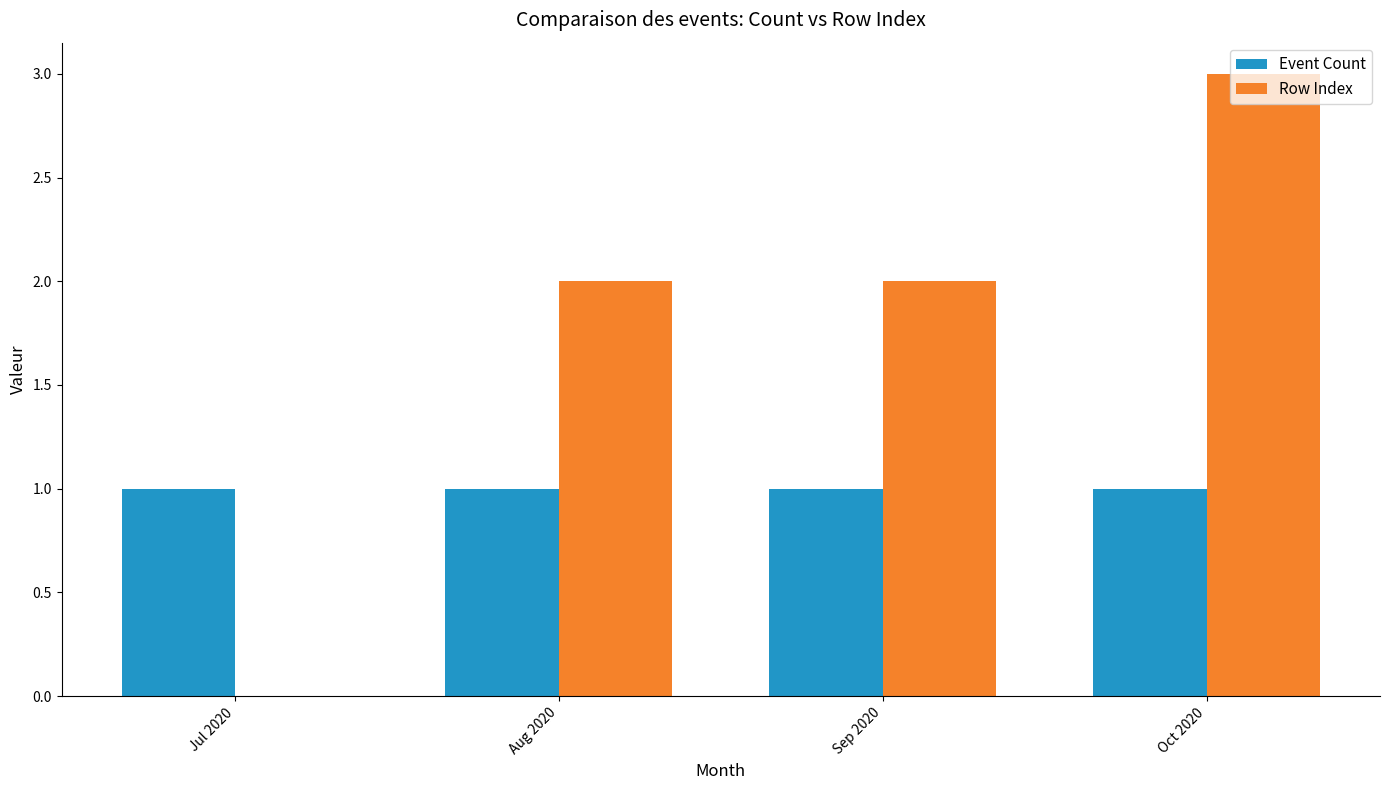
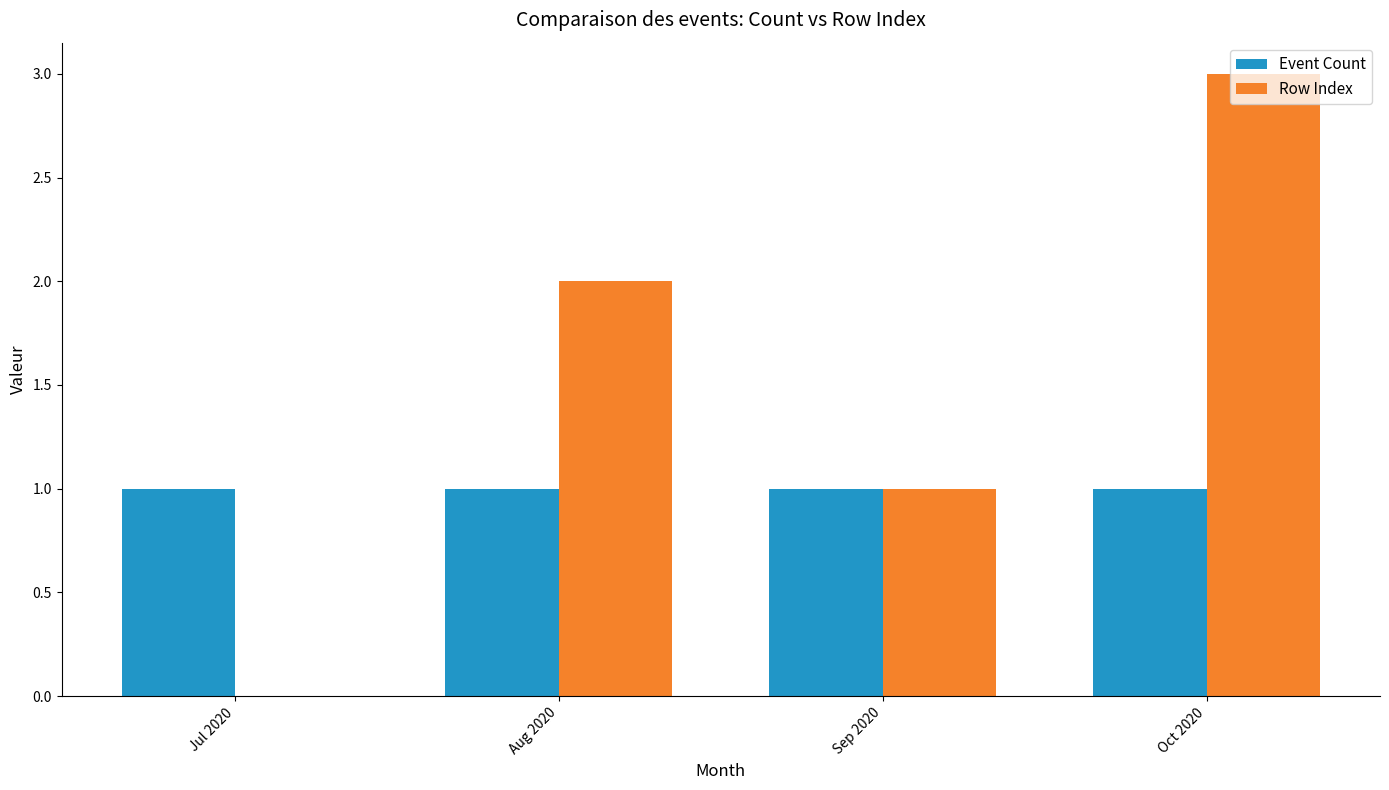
Row Index, Sep 2020: 2 -> 1
